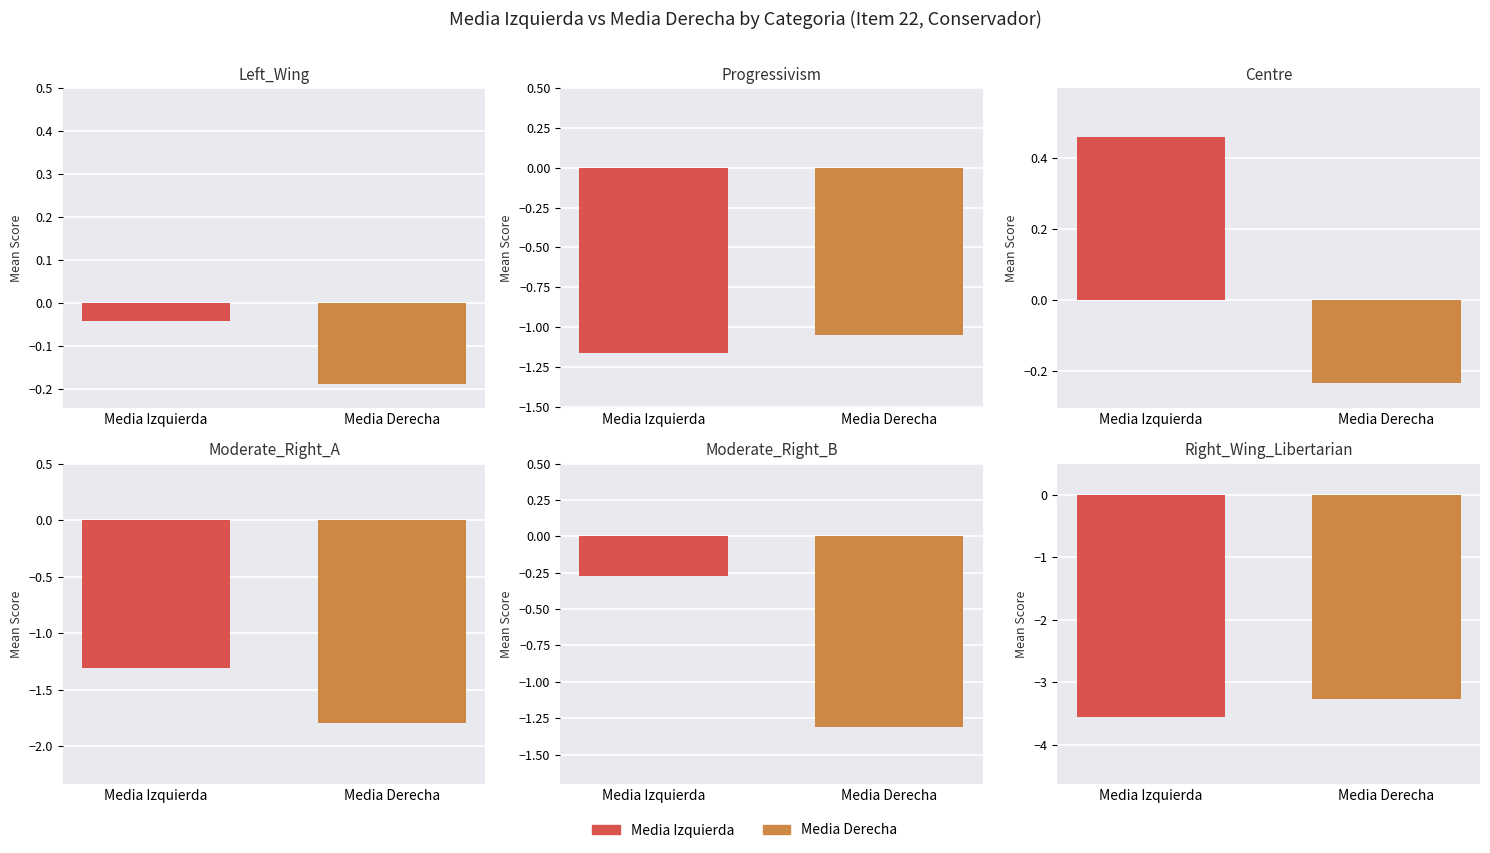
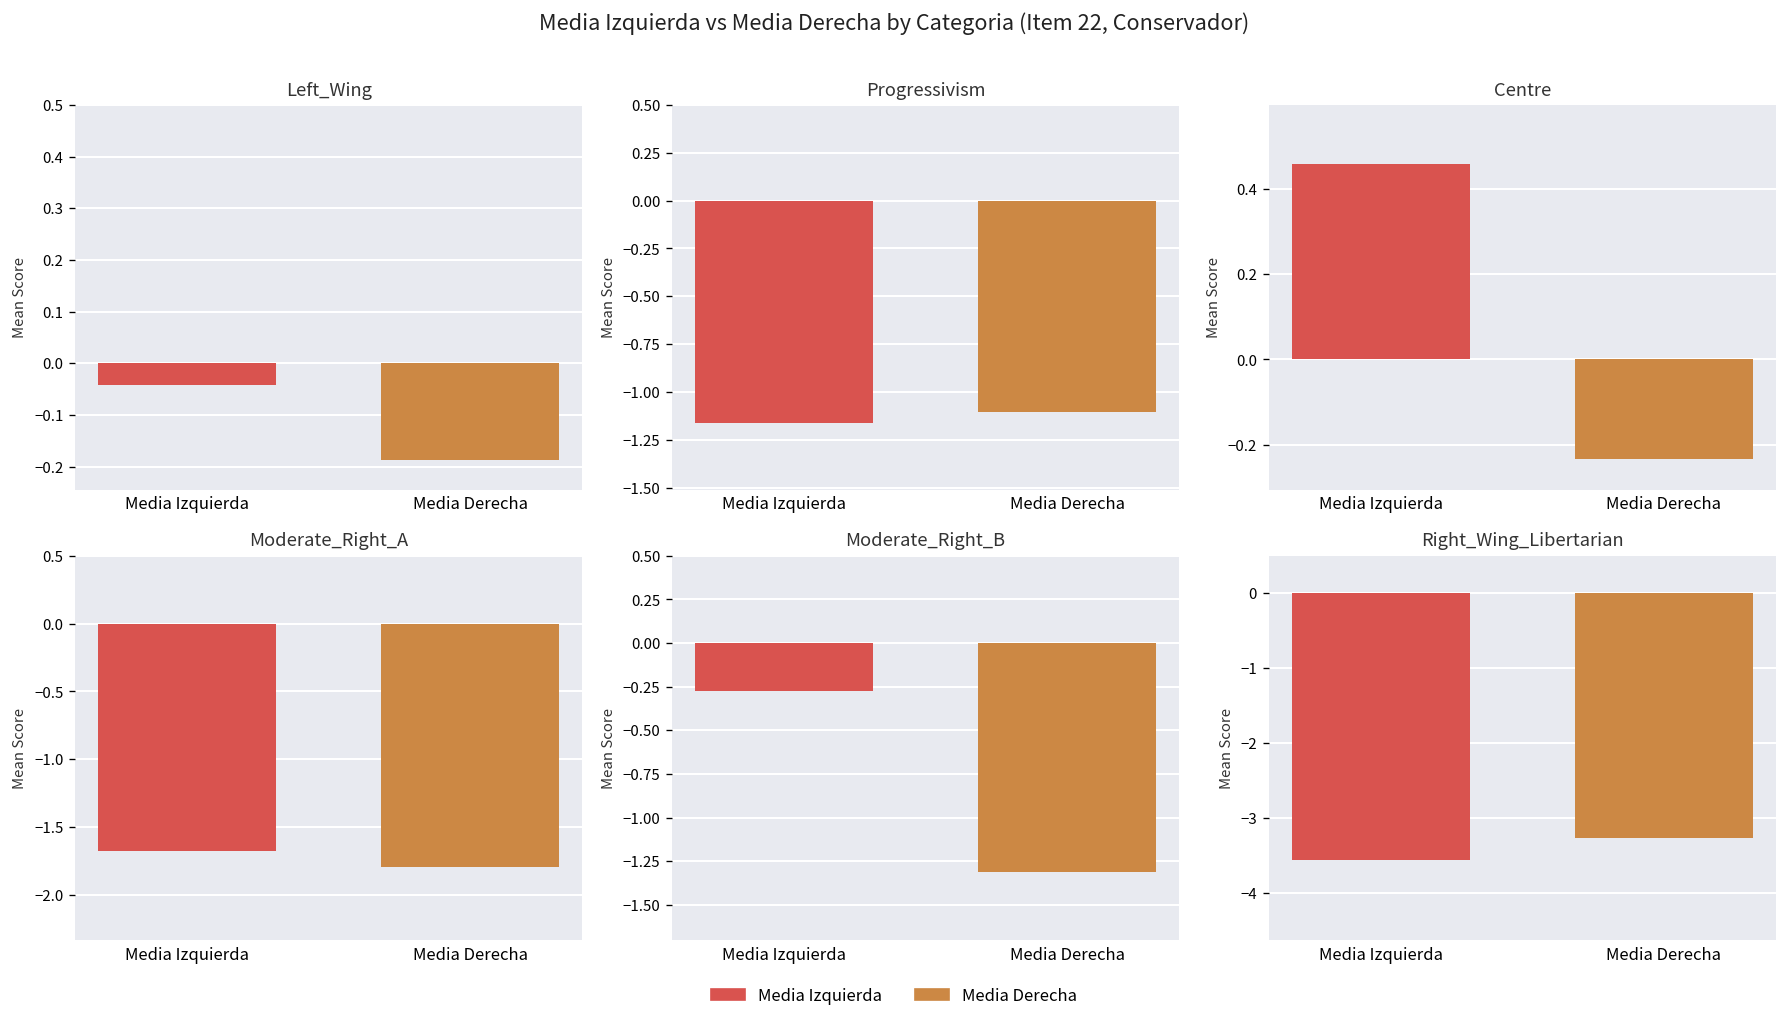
Progressivism, Media Derecha: -1.05 -> -1.10
Moderate_Right_A, Media Izquierda: -1.31 -> -1.68
